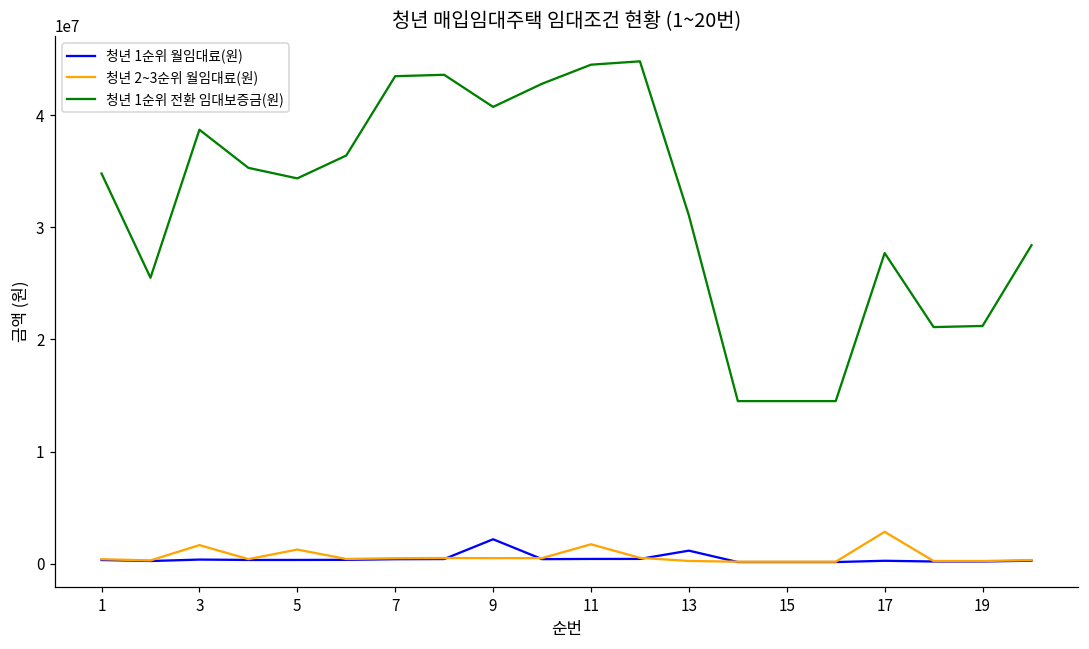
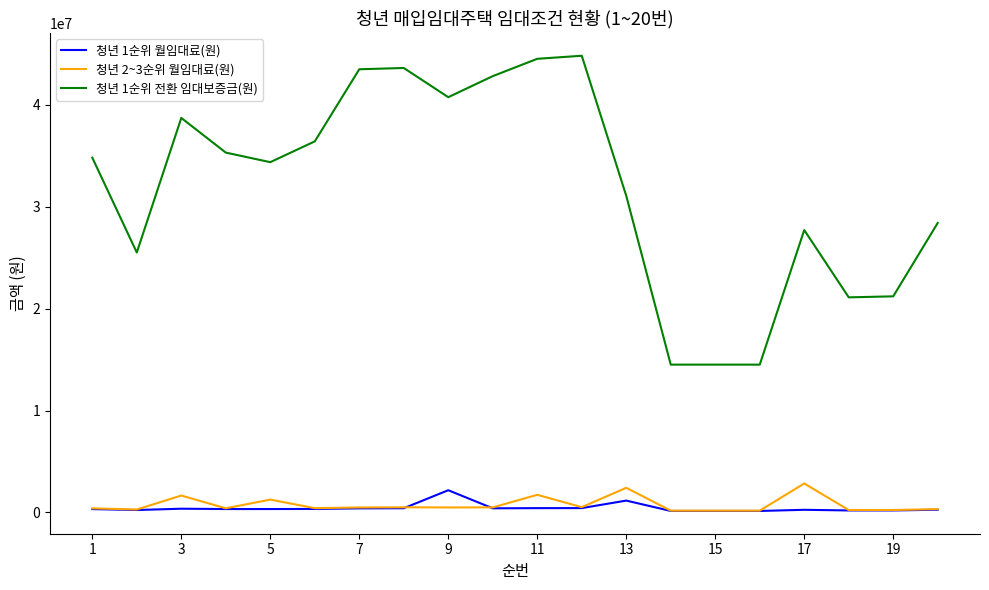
청년 2~3순위 월임대료(원), 13: 200000 -> 2400000
